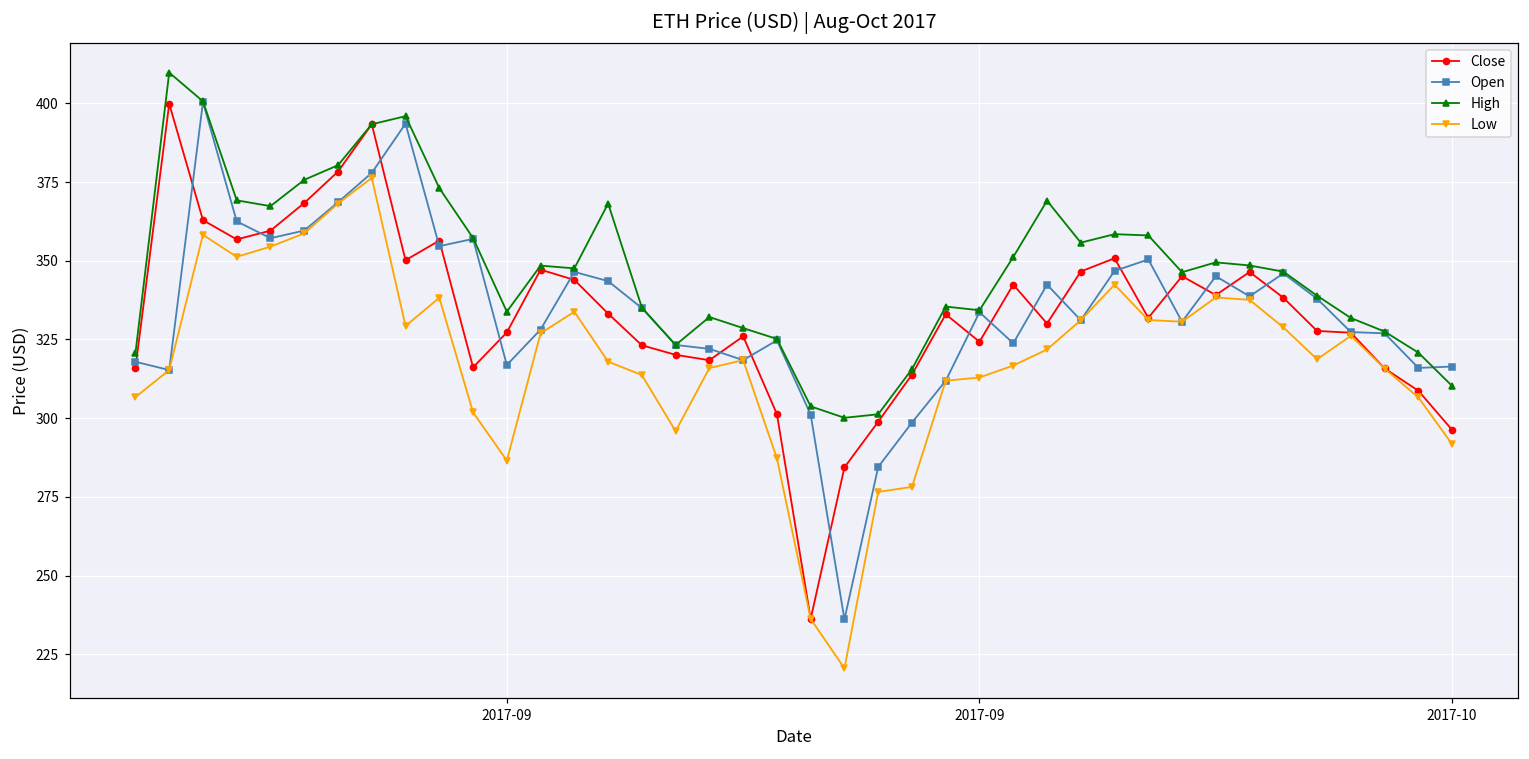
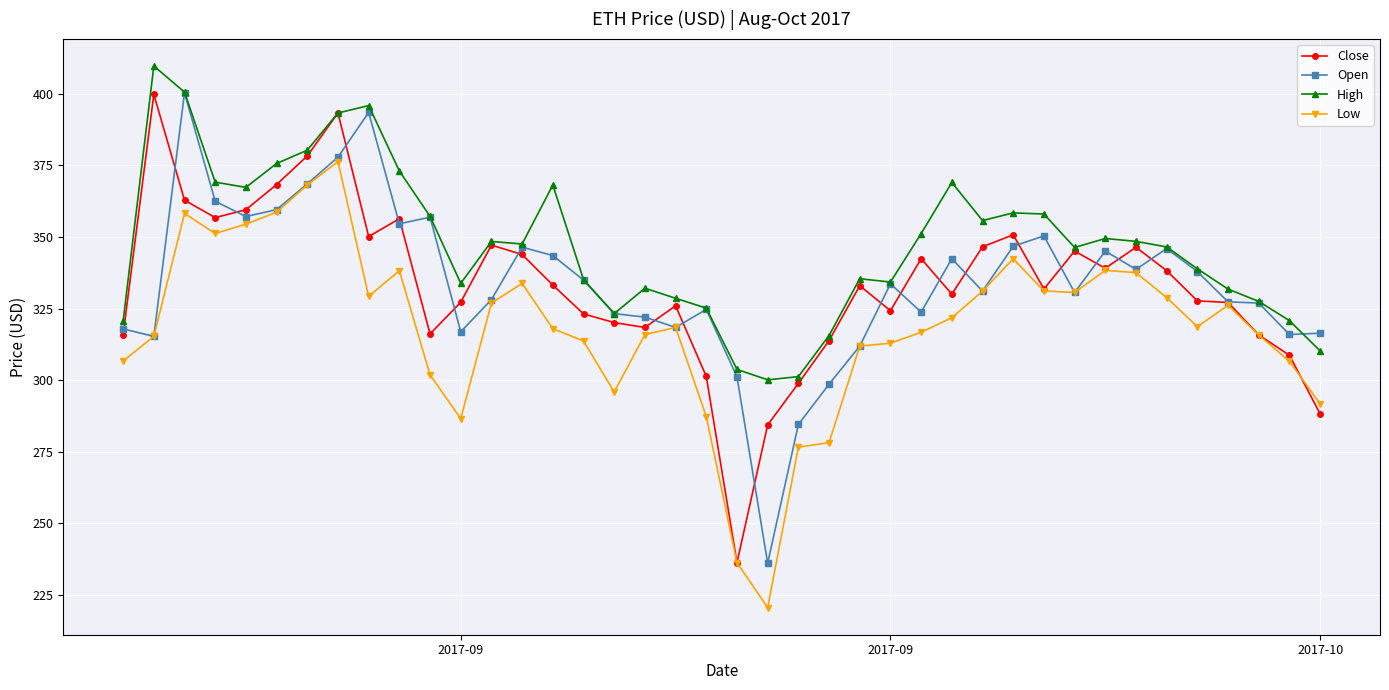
Close, 2017-10: 296 -> 288
